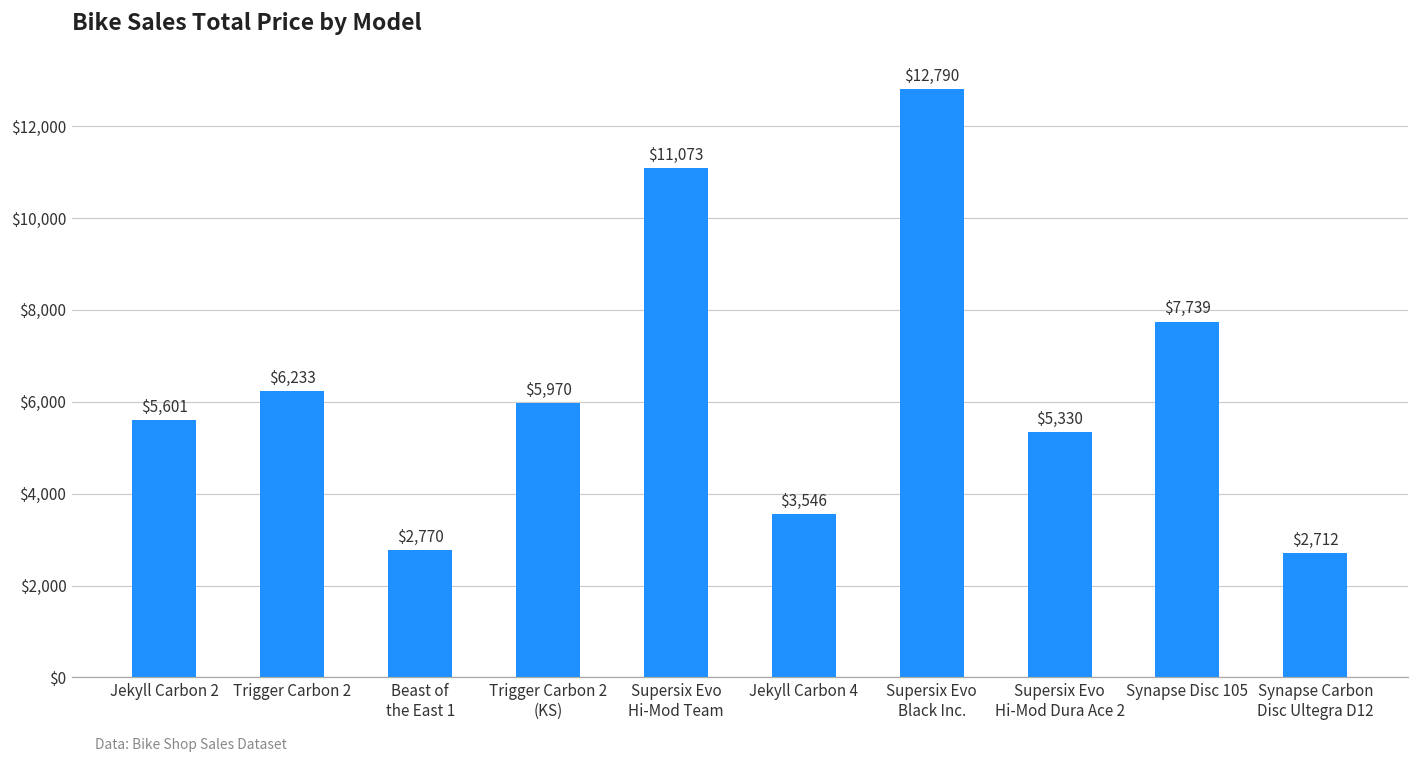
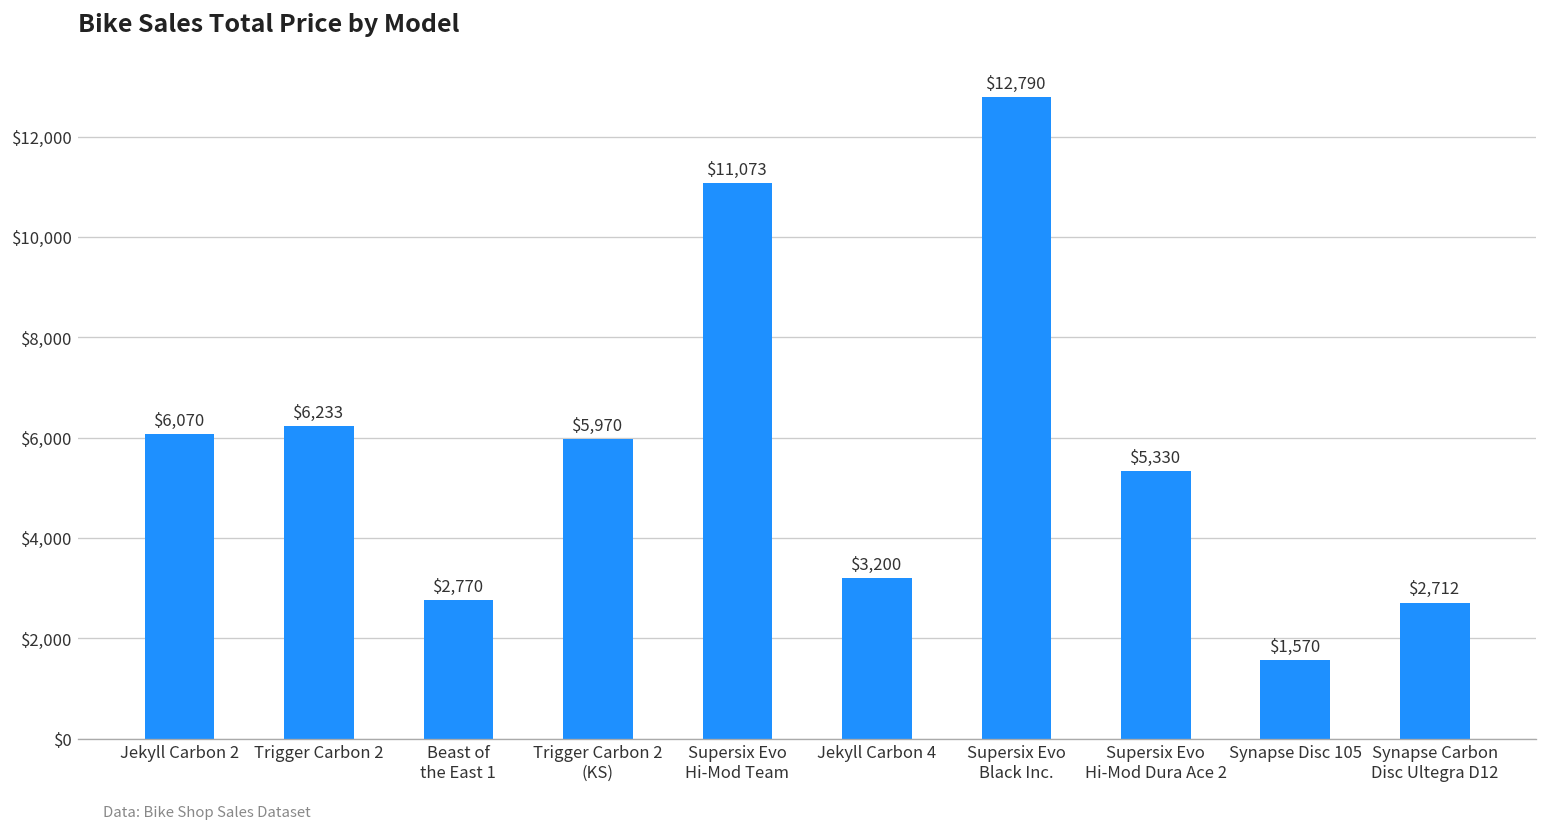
Jekyll Carbon 2: $5,601 -> $6,070
Jekyll Carbon 4: $3,546 -> $3,200
Synapse Disc 105: $7,739 -> $1,570
